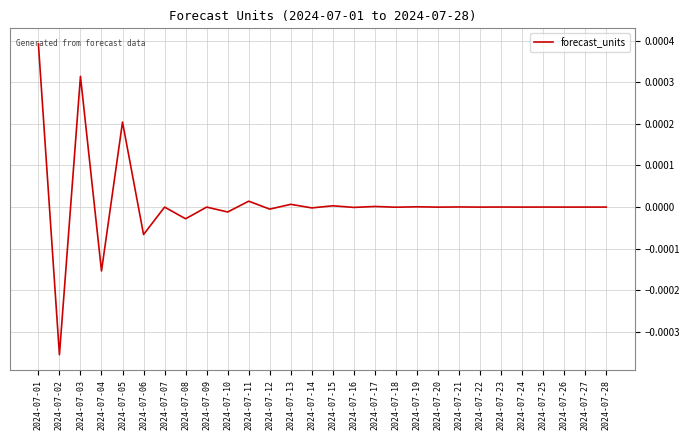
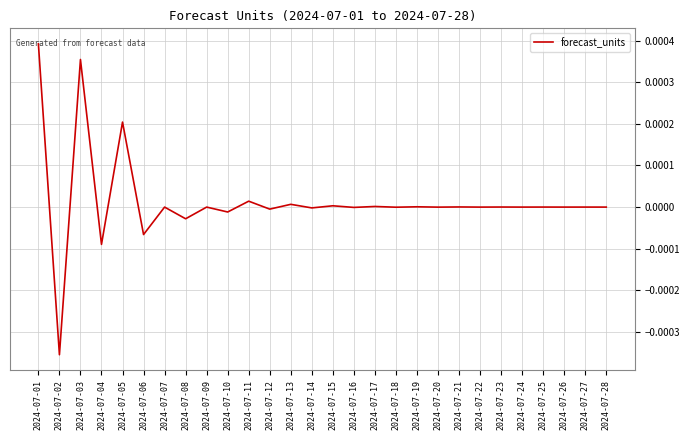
2024-07-03: 0.00031 -> 0.00035
2024-07-04: -0.00015 -> -0.00009
